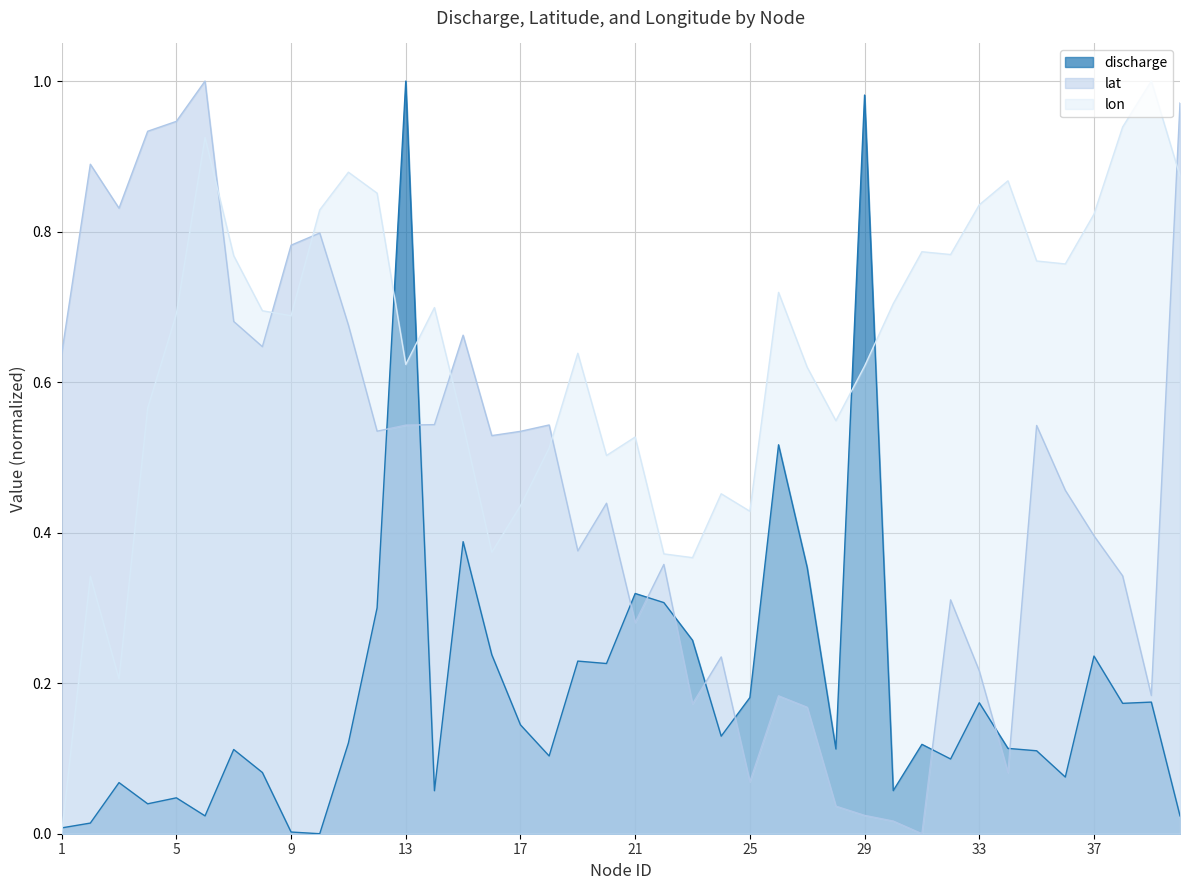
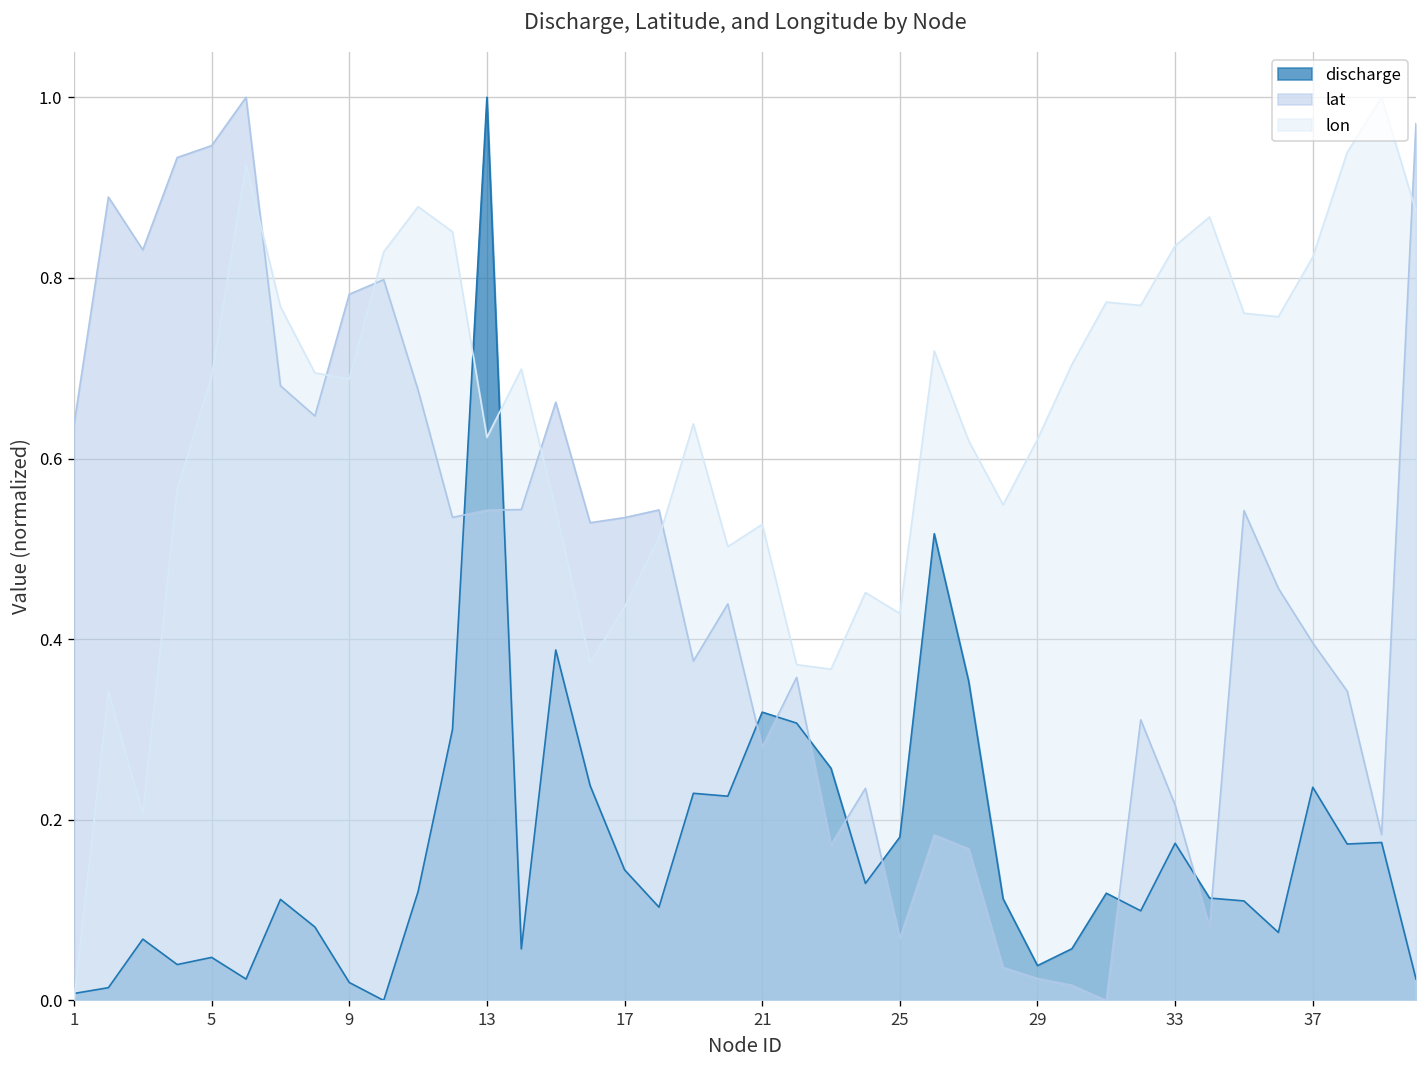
discharge, 9: 0.00 -> 0.02
discharge, 29: 0.98 -> 0.04
